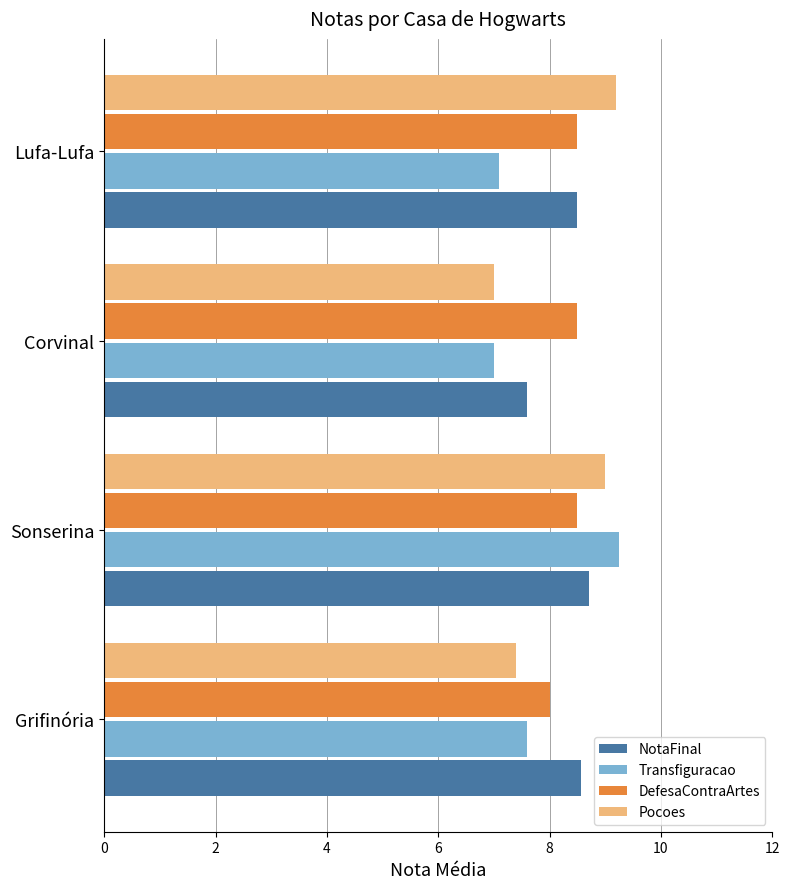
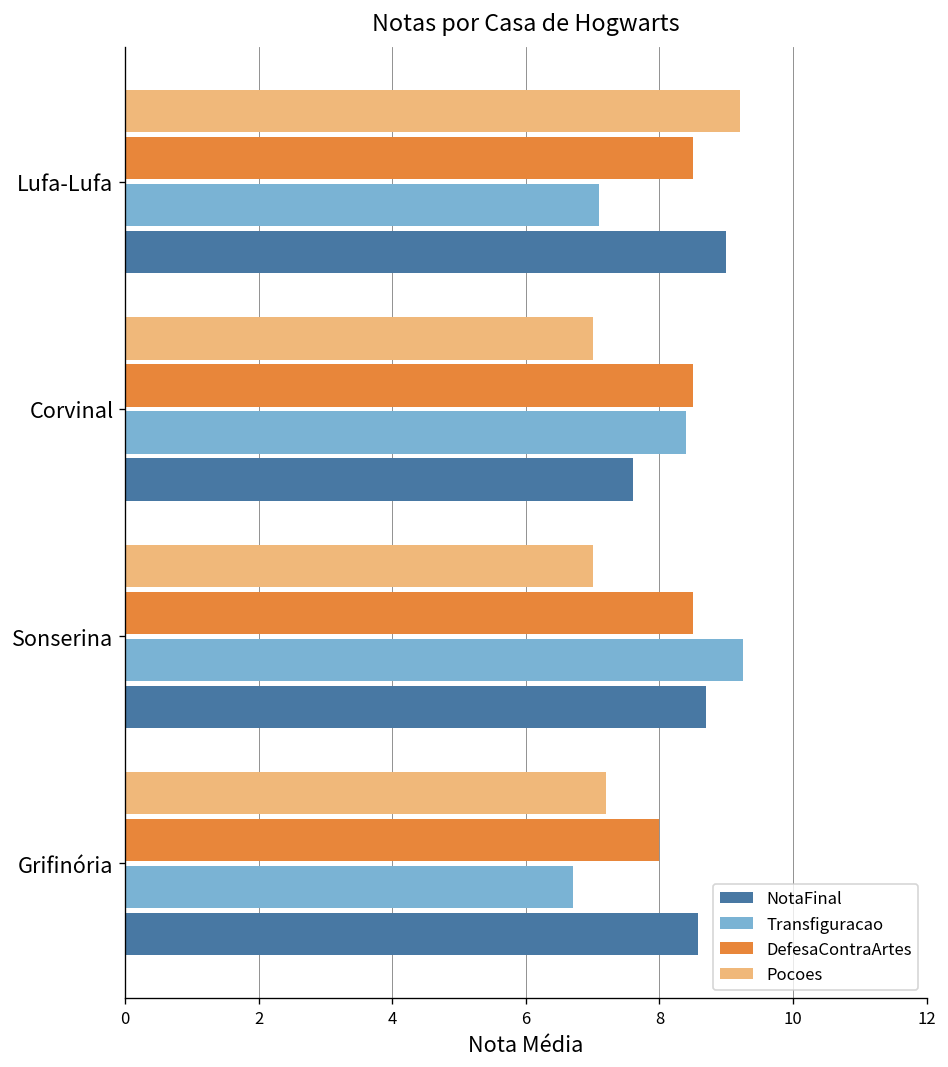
NotaFinal, Lufa-Lufa: 8.5 -> 9.0
Transfiguracao, Corvinal: 7.0 -> 8.4
Pocoes, Sonserina: 9 -> 7
Pocoes, Grifinória: 7.4 -> 7.2
Transfiguracao, Grifinória: 7.6 -> 6.7
